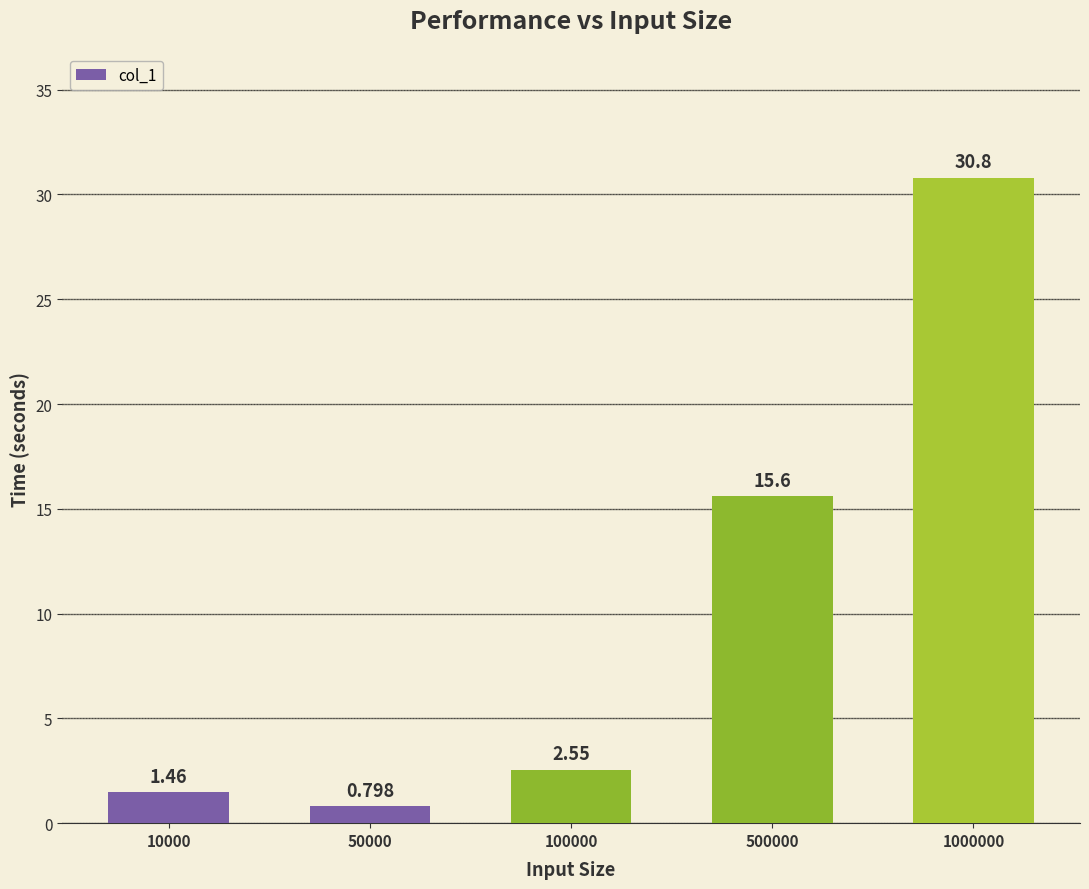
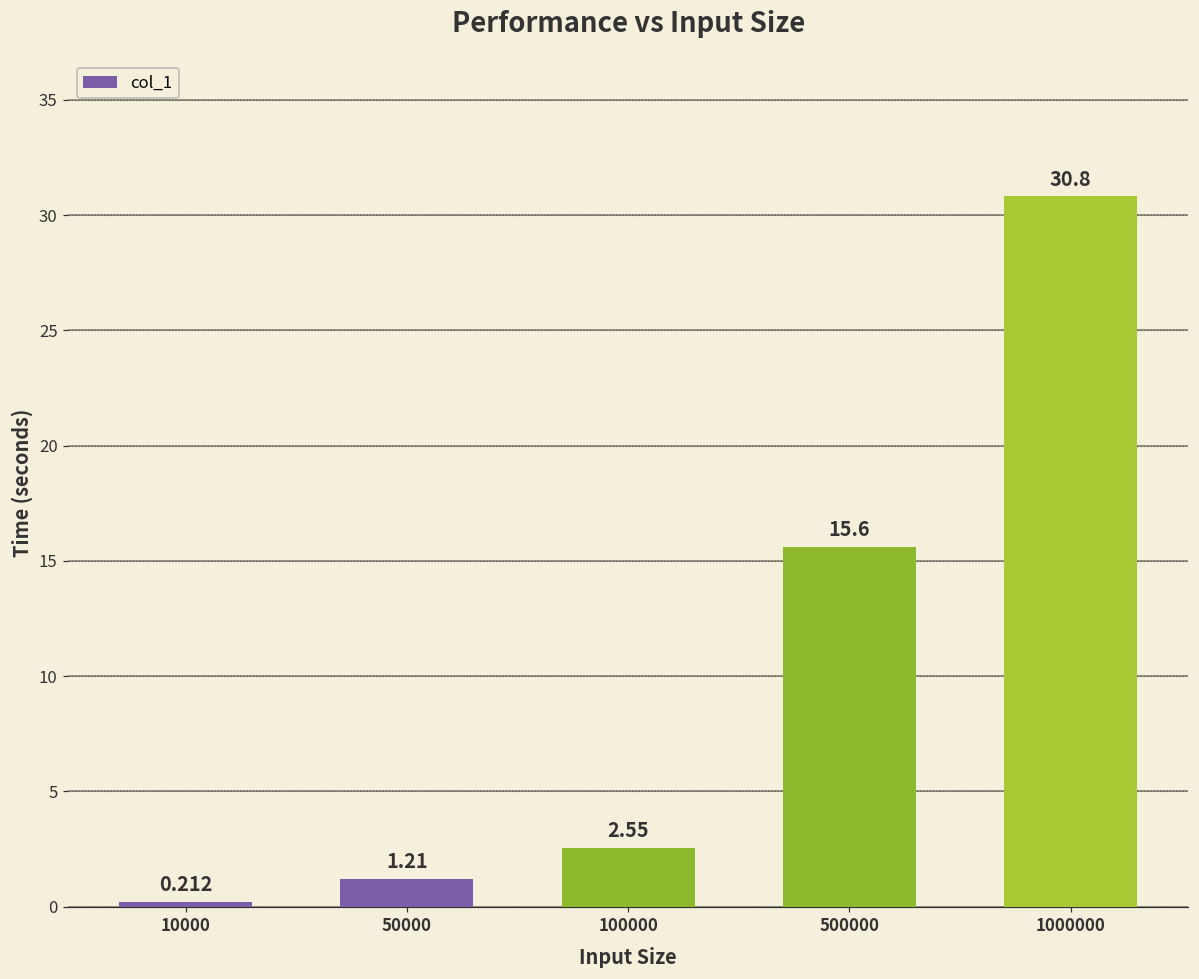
10000: 1.46 -> 0.212
50000: 0.798 -> 1.21
